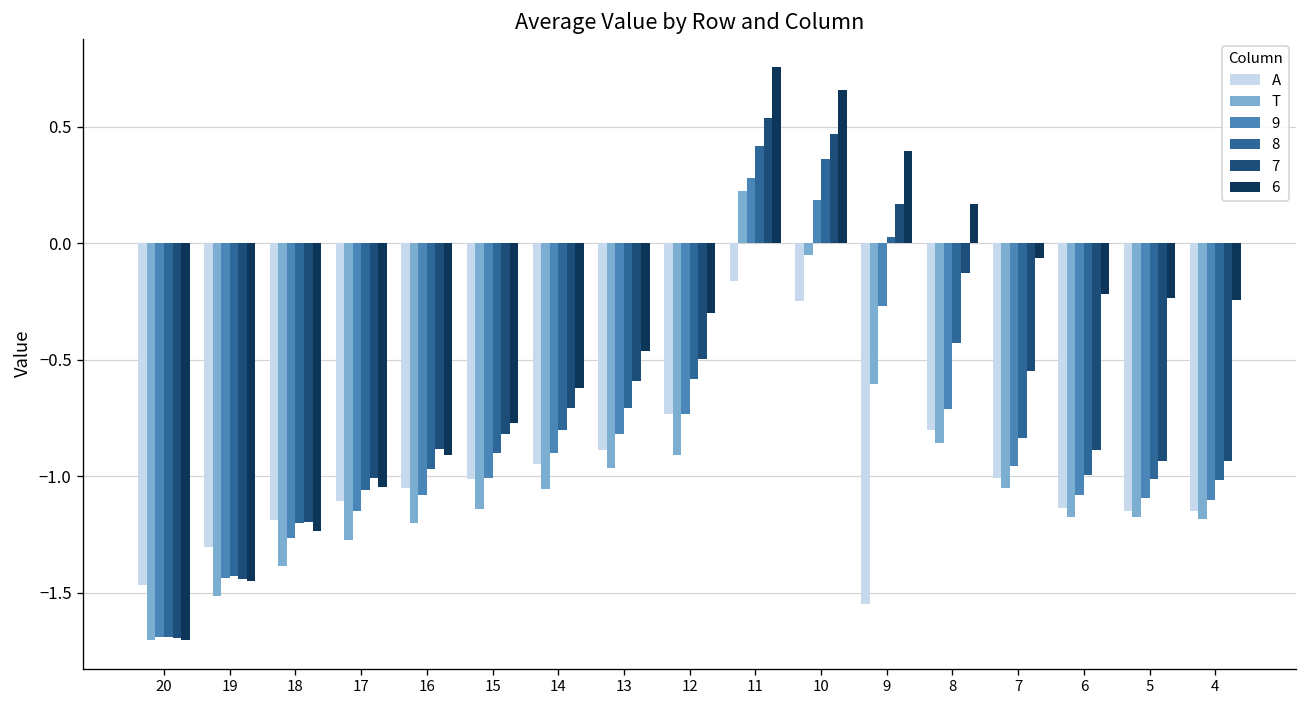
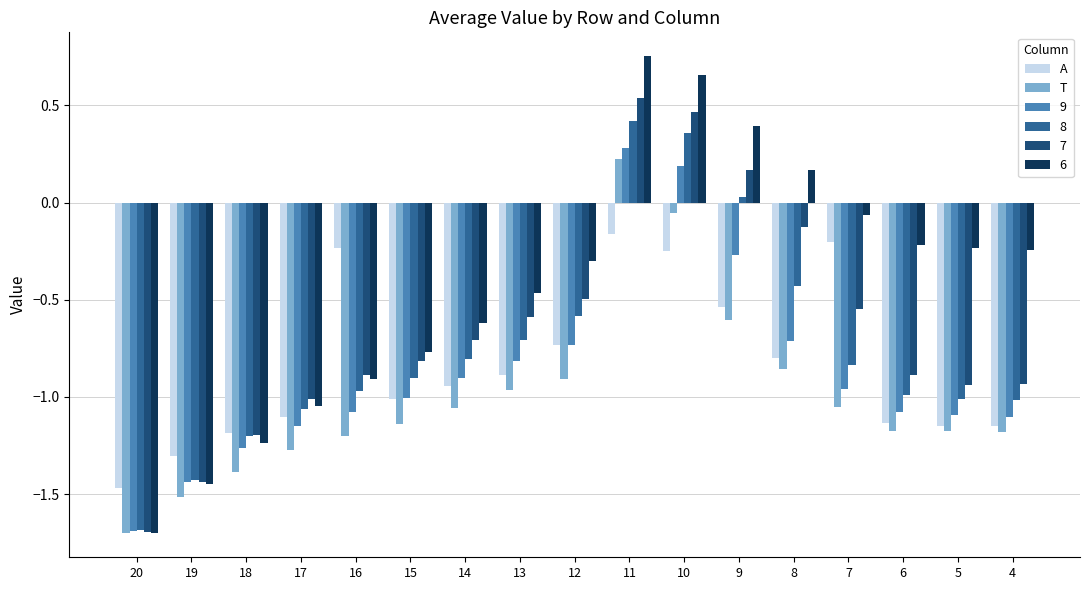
A, 16: -1.05 -> -0.23
A, 9: -1.55 -> -0.54
A, 7: -1.01 -> -0.20
